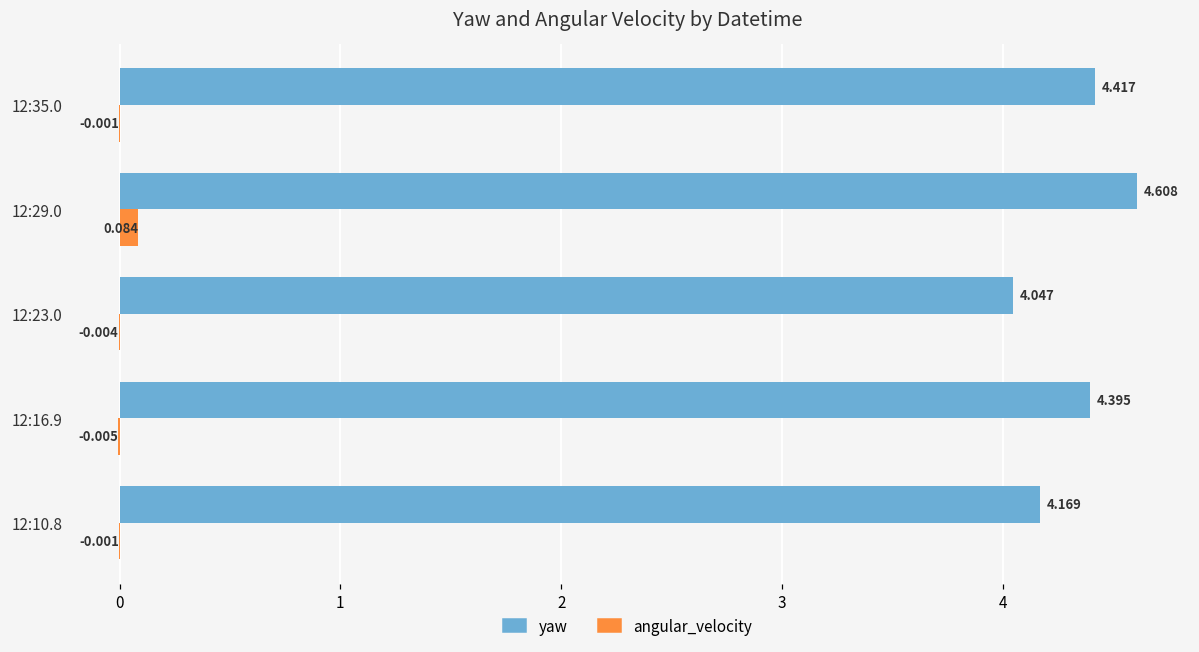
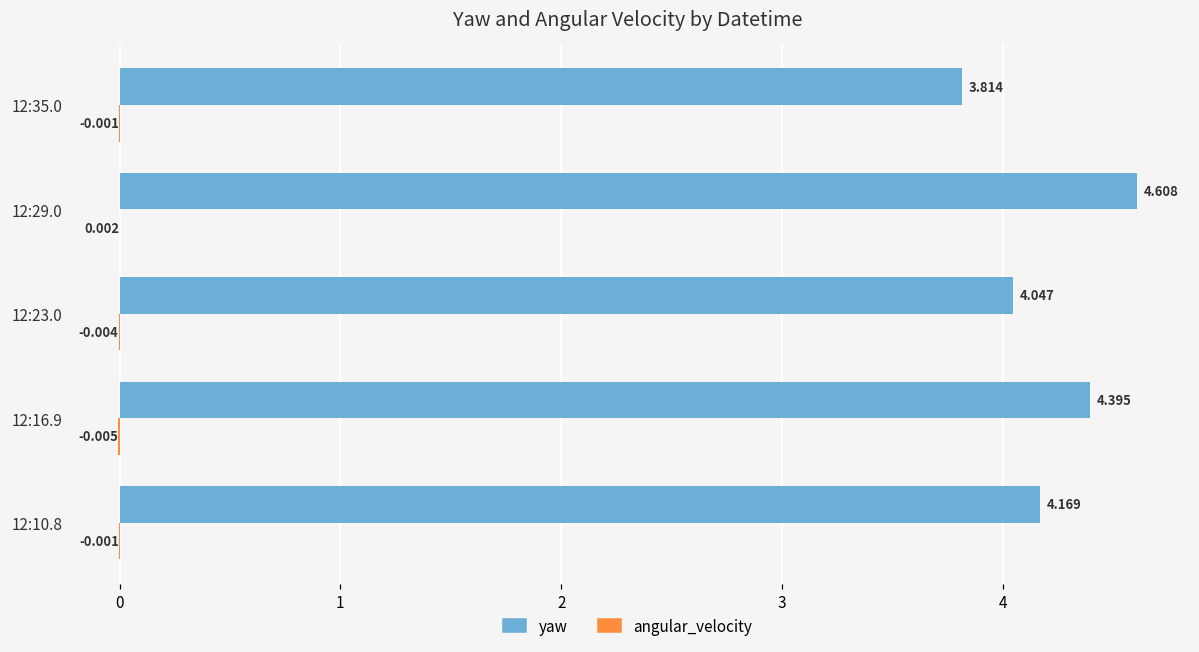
yaw, 12:35.0: 4.417 -> 3.814
angular_velocity, 12:29.0: 0.084 -> 0.002
